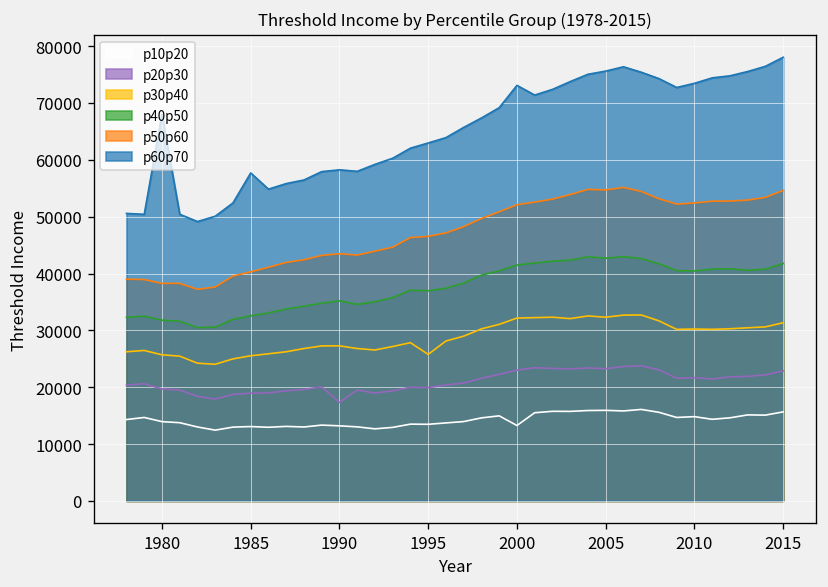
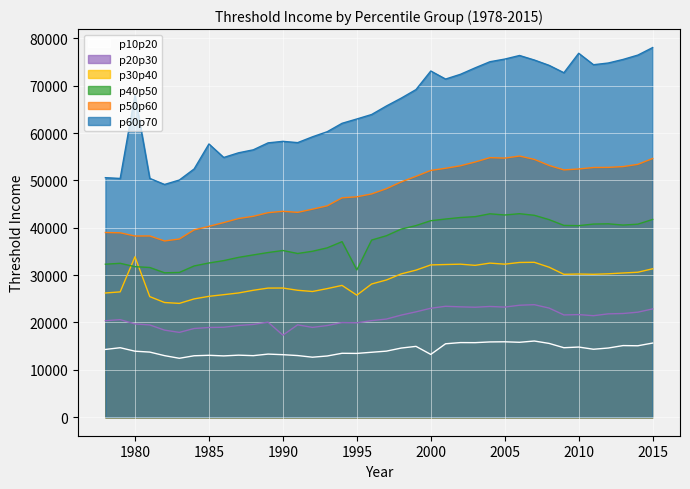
p30p40, 1980: 26000 -> 34000
p40p50, 1995: 37000 -> 31000
p60p70, 2010: 73000 -> 77000
